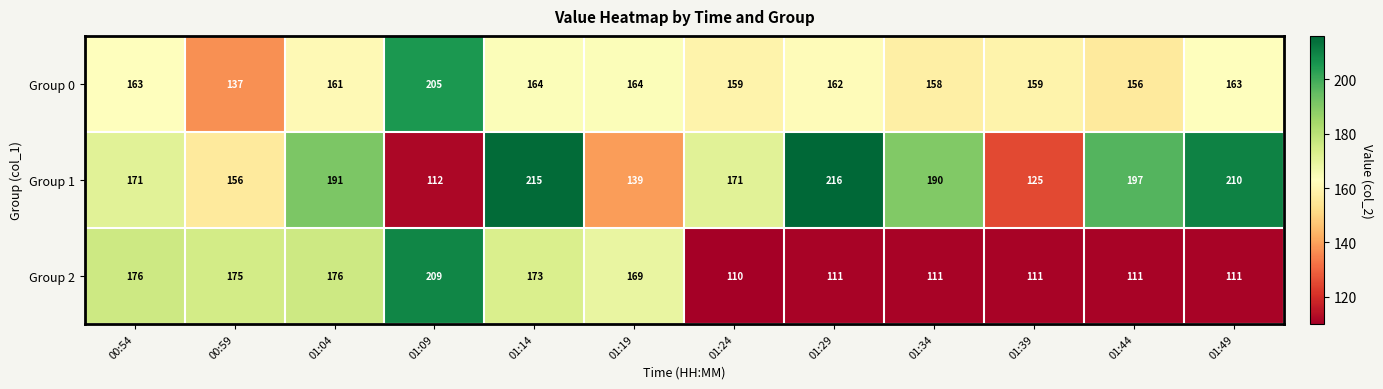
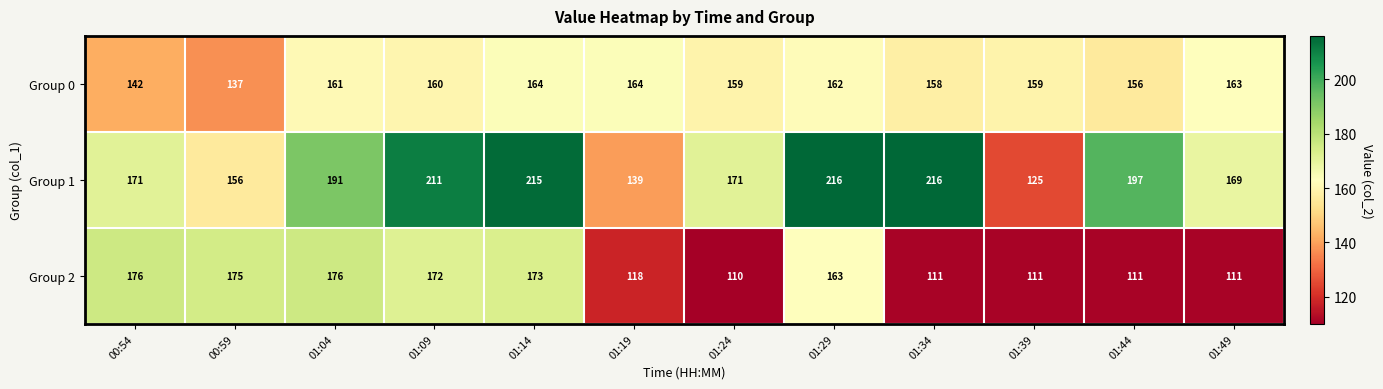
Group 0, 00:54: 163 -> 142
Group 0, 01:09: 205 -> 160
Group 1, 01:09: 112 -> 211
Group 1, 01:34: 190 -> 216
Group 1, 01:49: 210 -> 169
Group 2, 01:09: 209 -> 172
Group 2, 01:19: 169 -> 118
Group 2, 01:29: 111 -> 163
